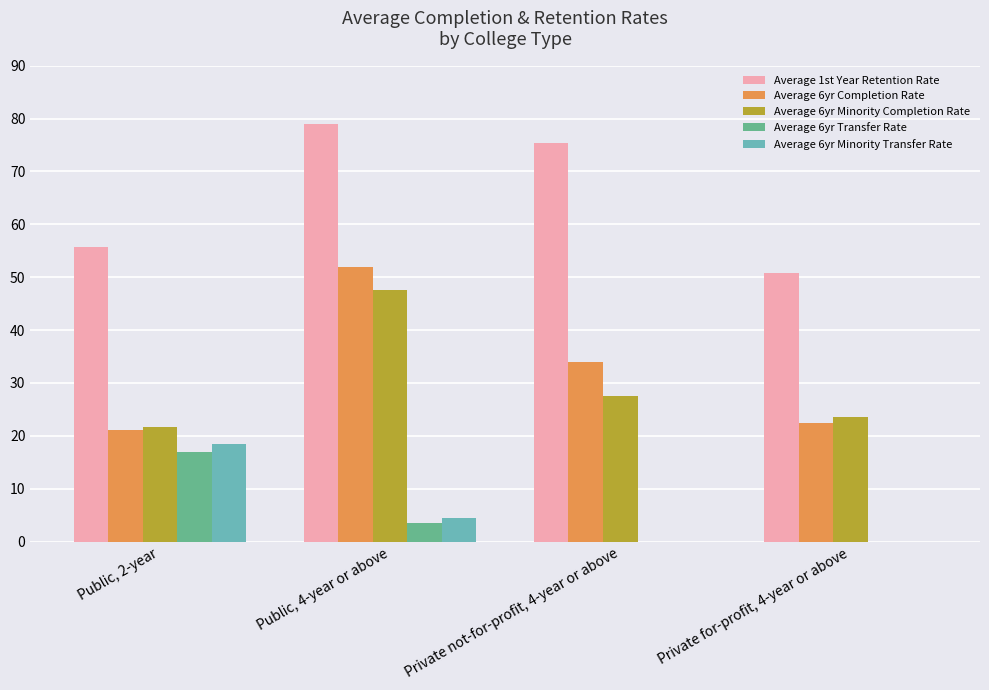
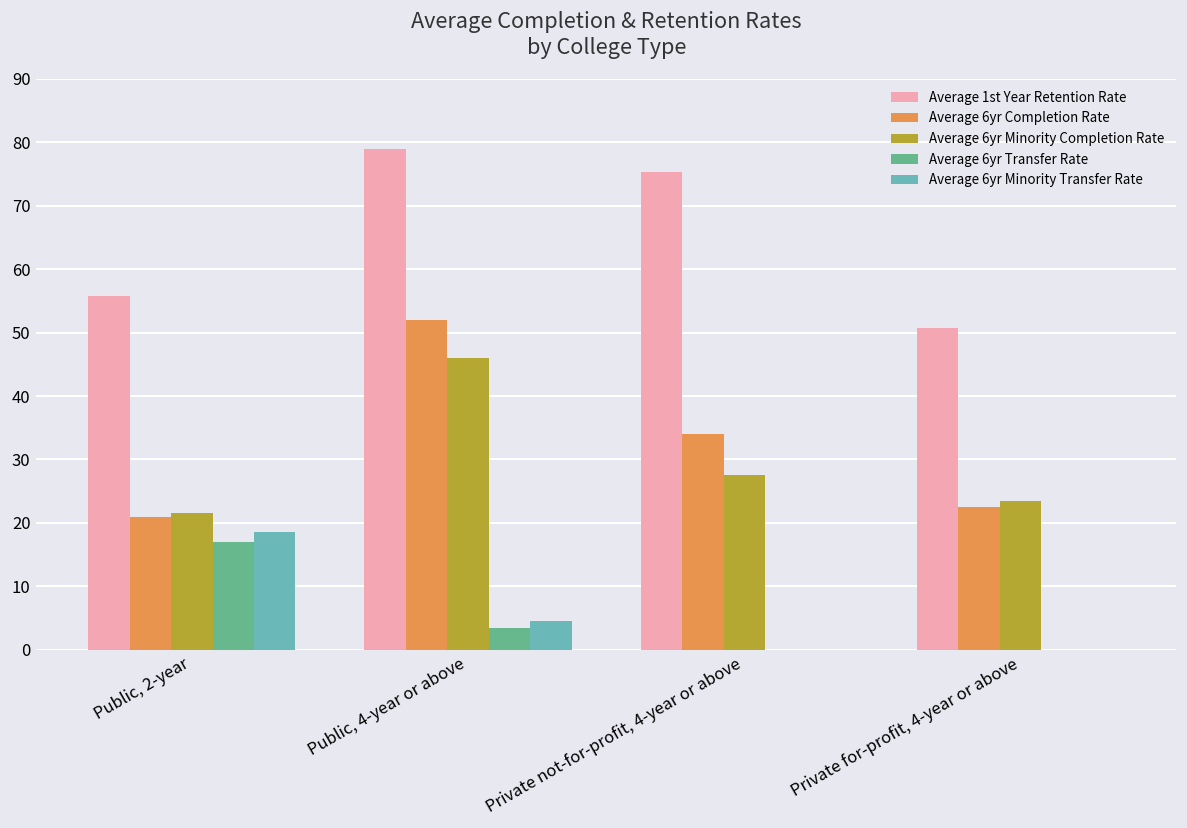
Average 6yr Minority Completion Rate, Public, 4-year or above: 48 -> 46
